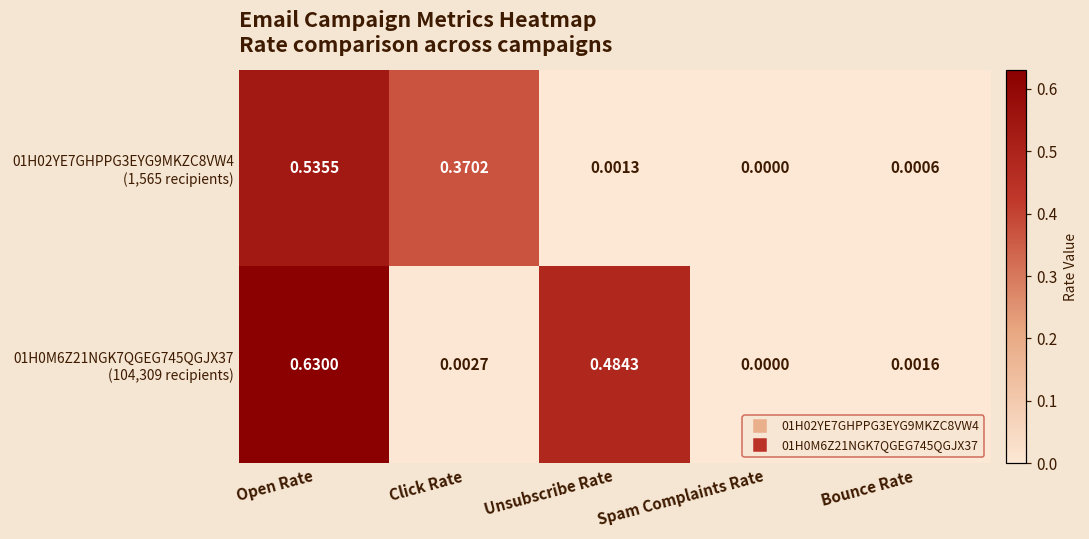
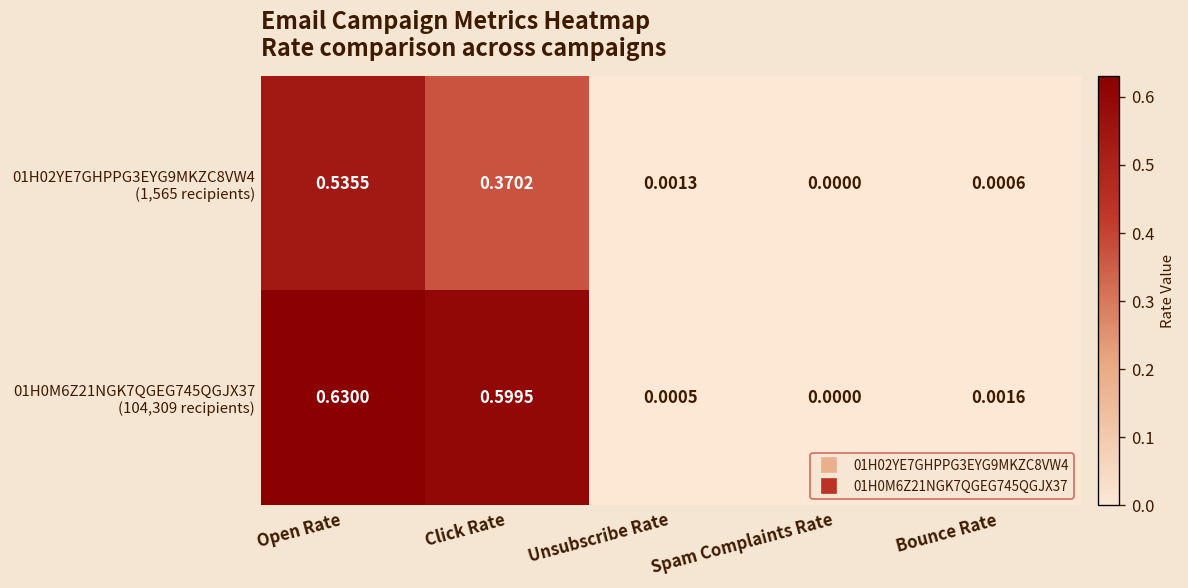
01H0M6Z21NGK7QGEG745QGJX37 (104,309 recipients), Click Rate: 0.0027 -> 0.5995
01H0M6Z21NGK7QGEG745QGJX37 (104,309 recipients), Unsubscribe Rate: 0.4843 -> 0.0005
